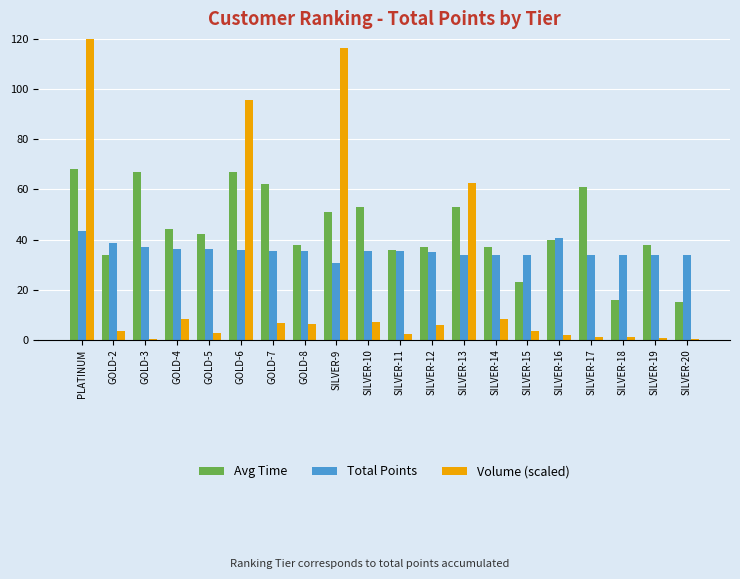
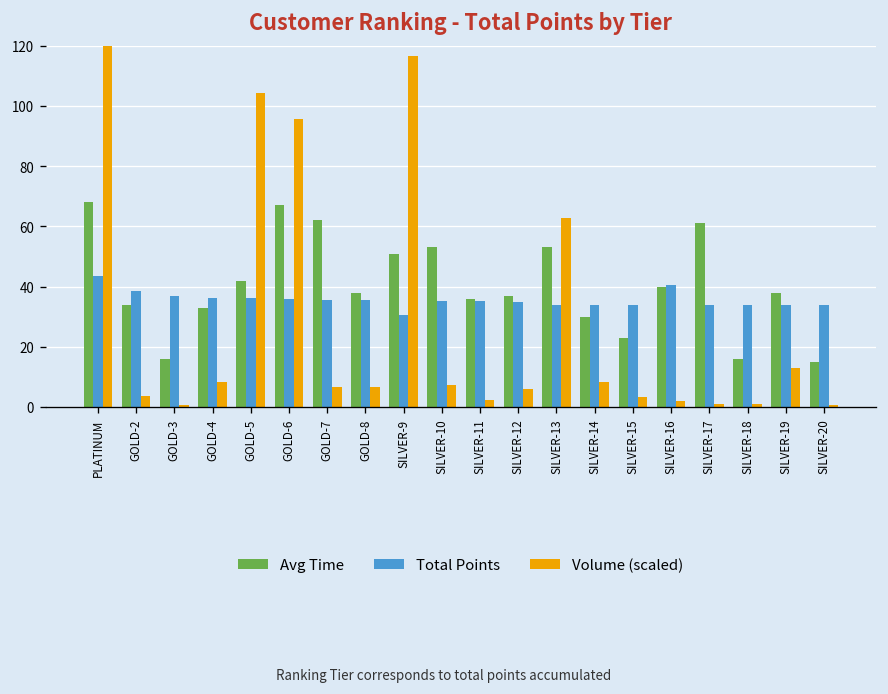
Avg Time, GOLD-3: 67 -> 16
Avg Time, GOLD-4: 44 -> 33
Volume (scaled), GOLD-5: 3 -> 104
Avg Time, SILVER-14: 37 -> 30
Volume (scaled), SILVER-19: 1 -> 13
